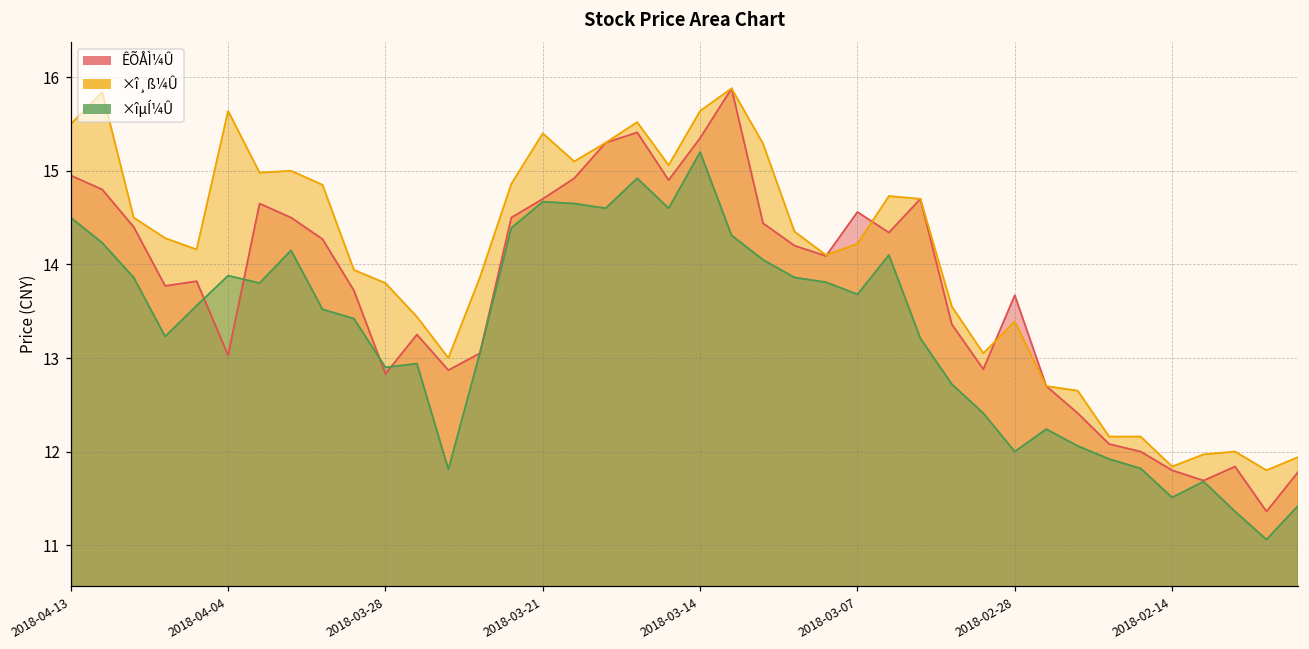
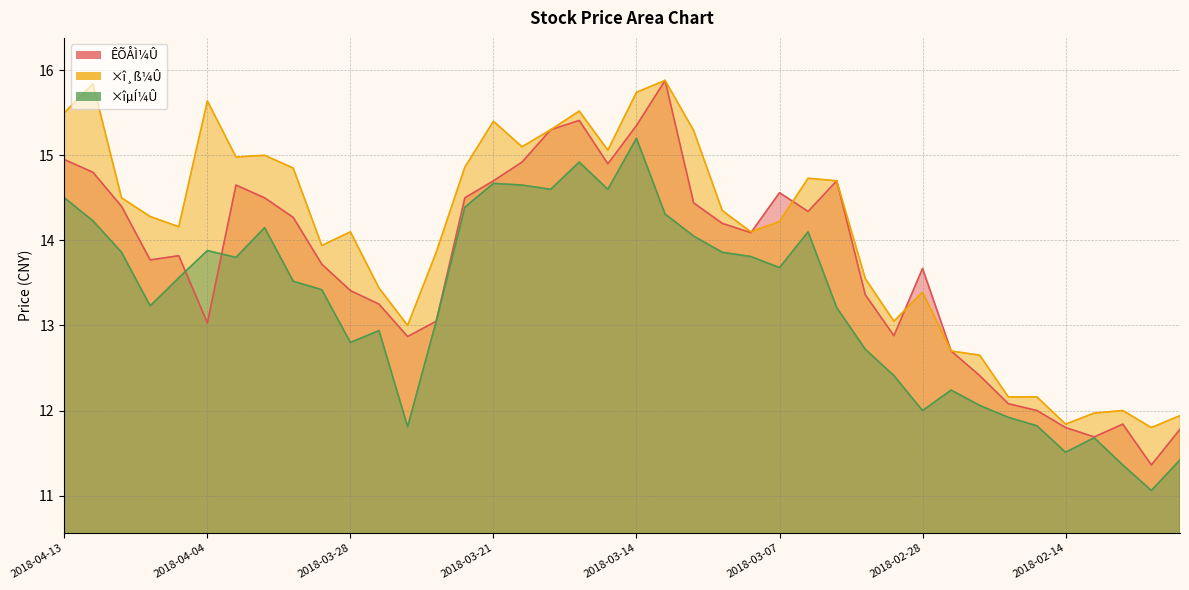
ÊÕÅÌ¼Û, 2018-03-28: 12.8 -> 13.4
×î¸ß¼Û, 2018-03-28: 13.8 -> 14.1
×îµÍ¼Û, 2018-03-28: 12.9 -> 12.8
×î¸ß¼Û, 2018-03-14: 15.6 -> 15.7
